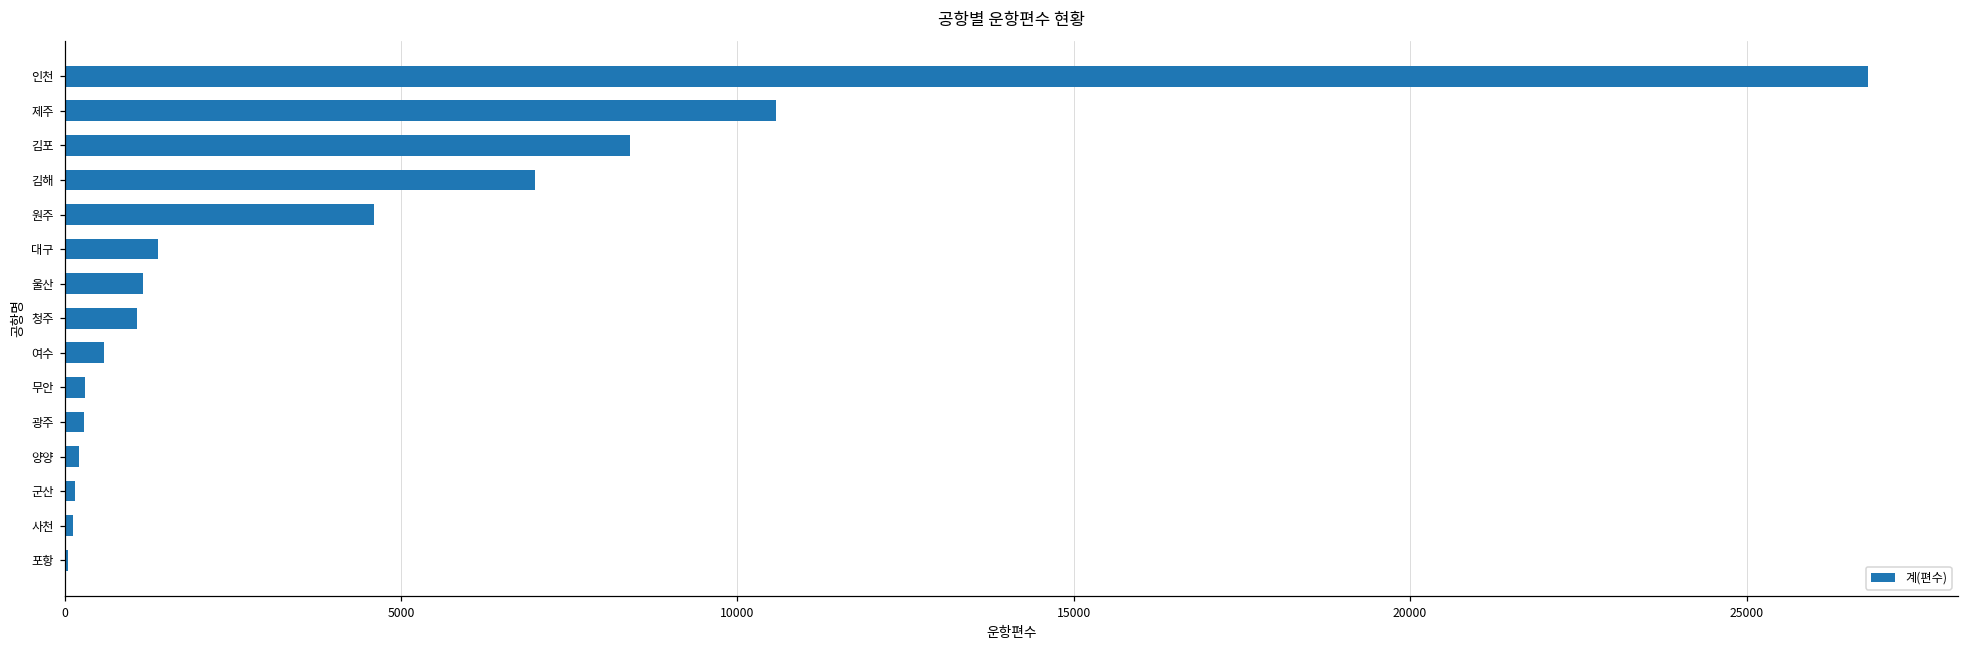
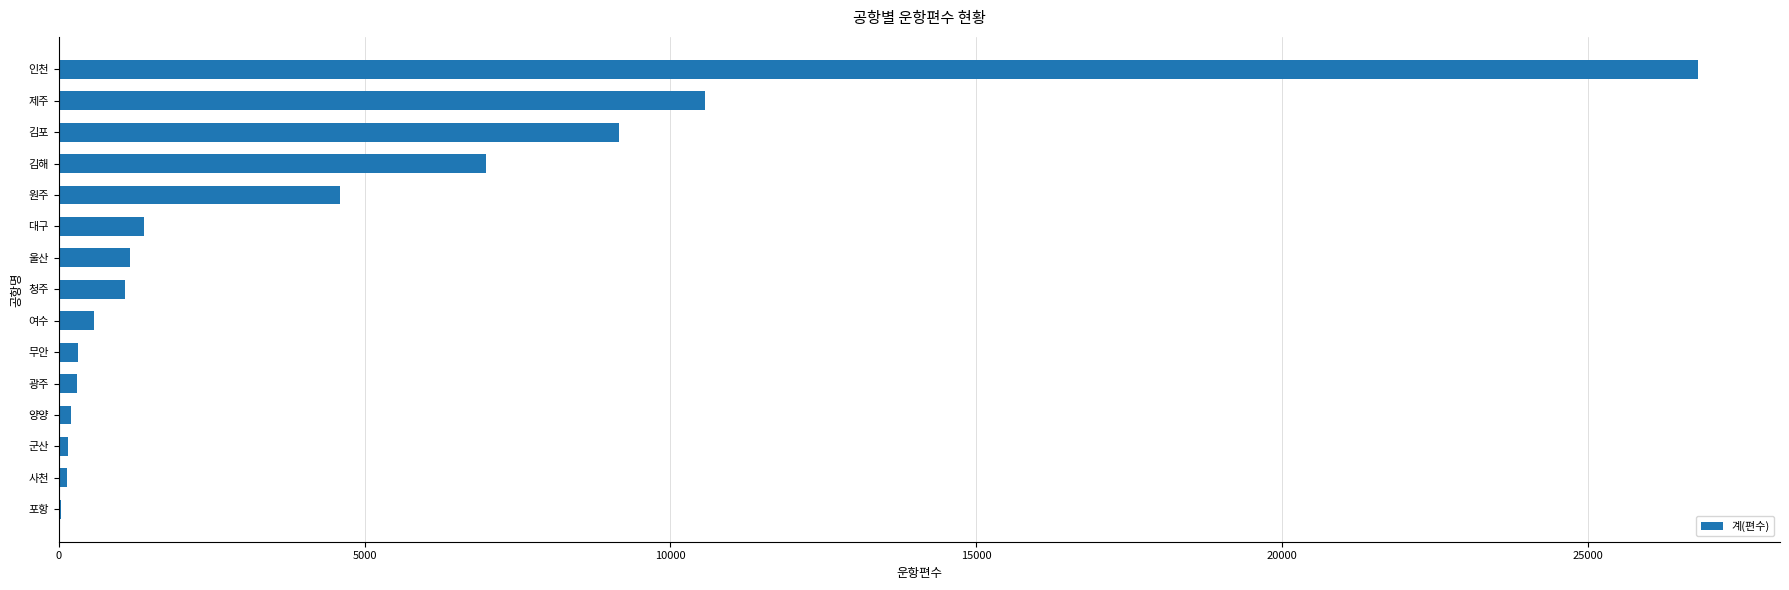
김포: 8400 -> 9200
